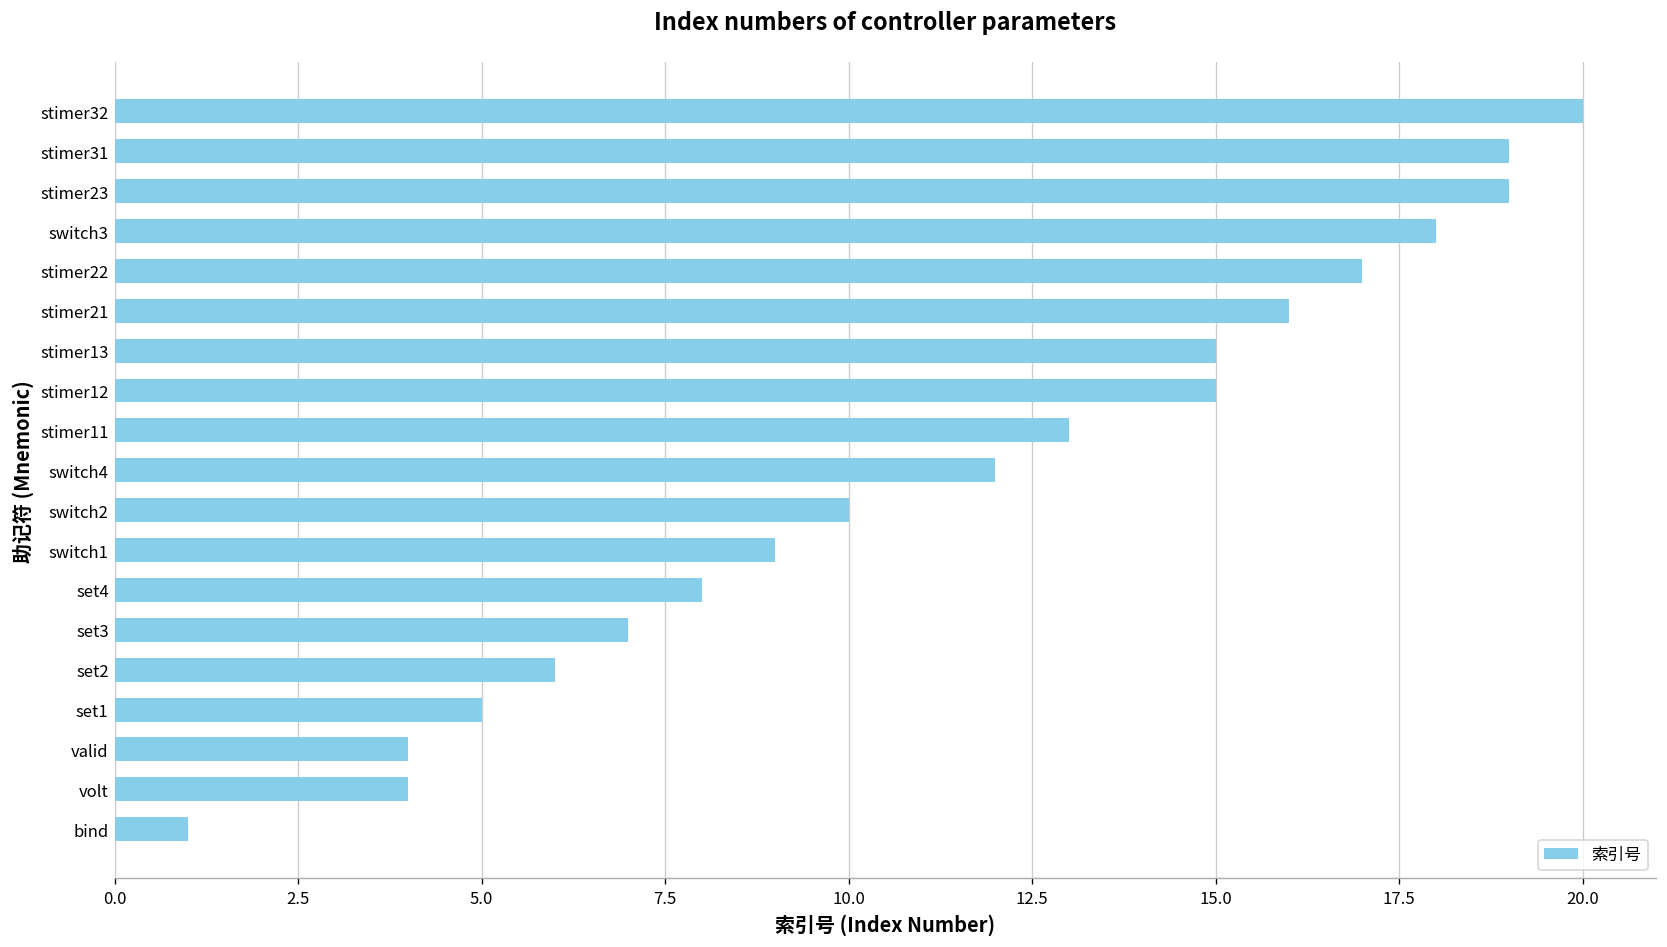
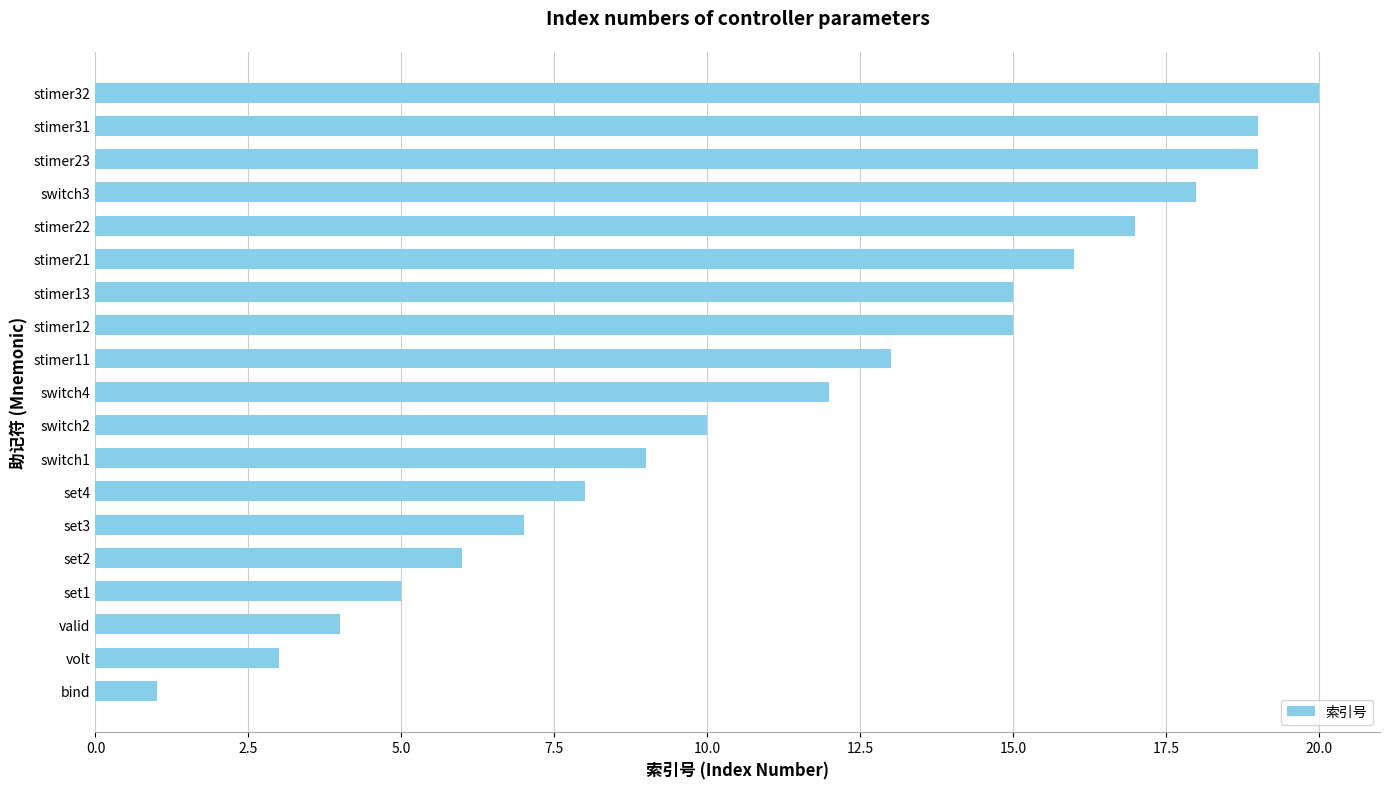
volt: 4 -> 3
